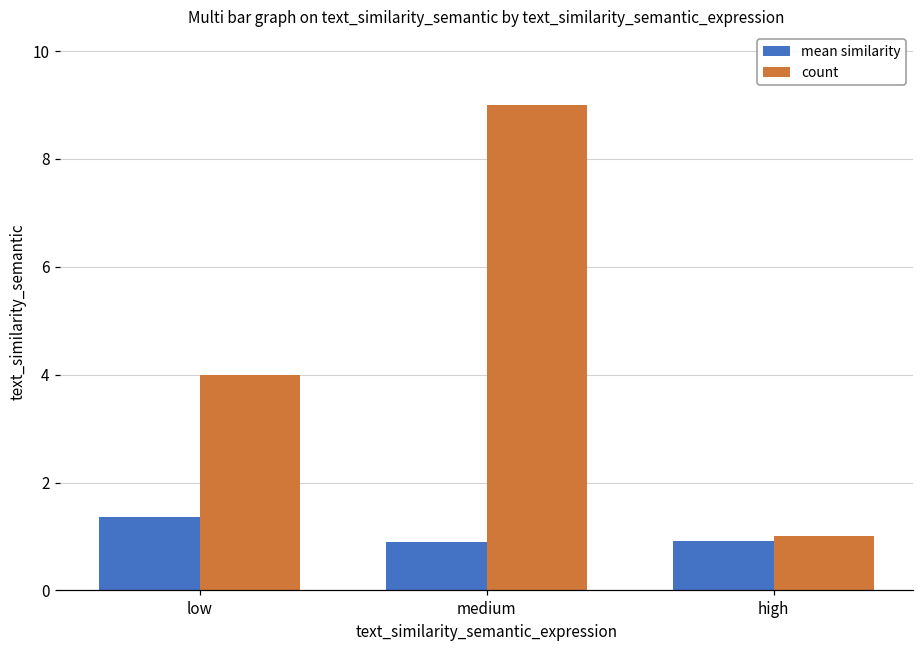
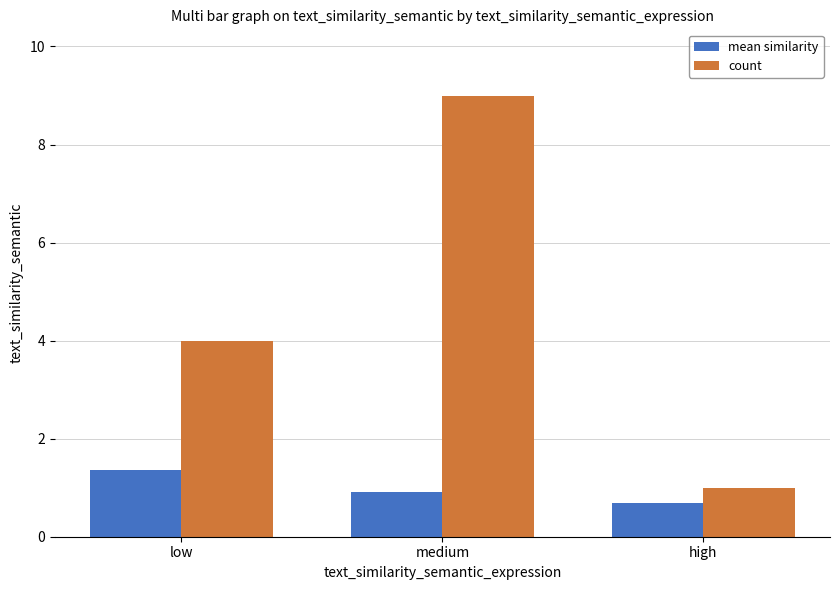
mean similarity, high: 0.9 -> 0.7
